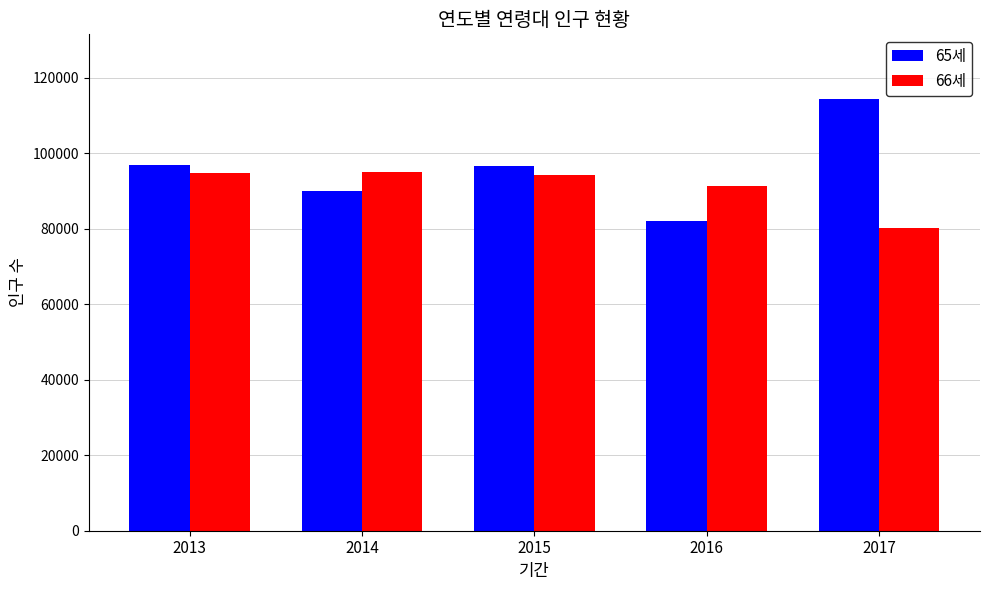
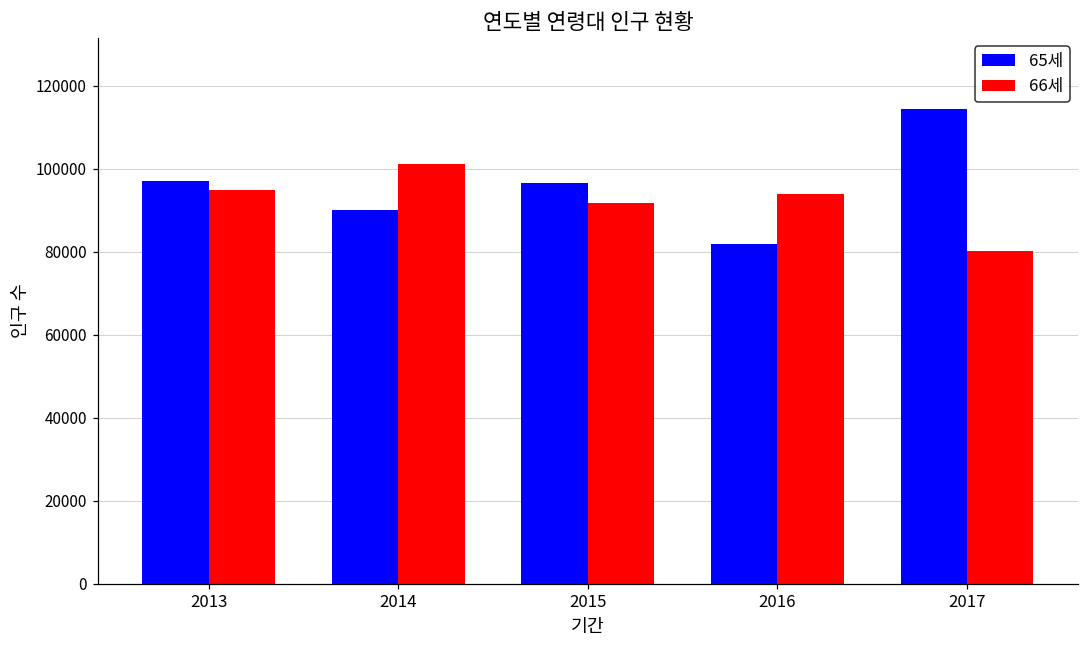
66세, 2014: 95000 -> 101000
66세, 2015: 94000 -> 92000
66세, 2016: 91000 -> 94000
